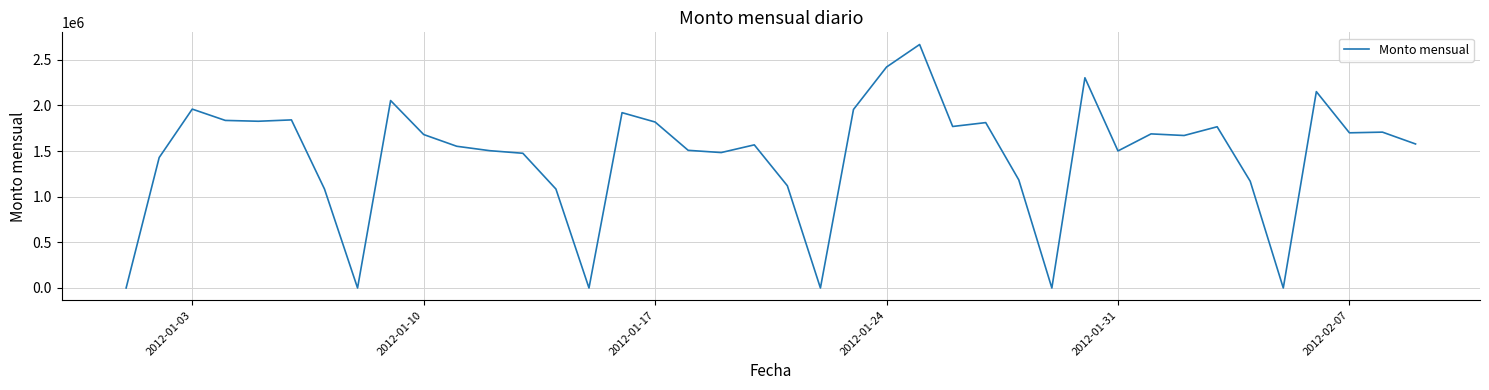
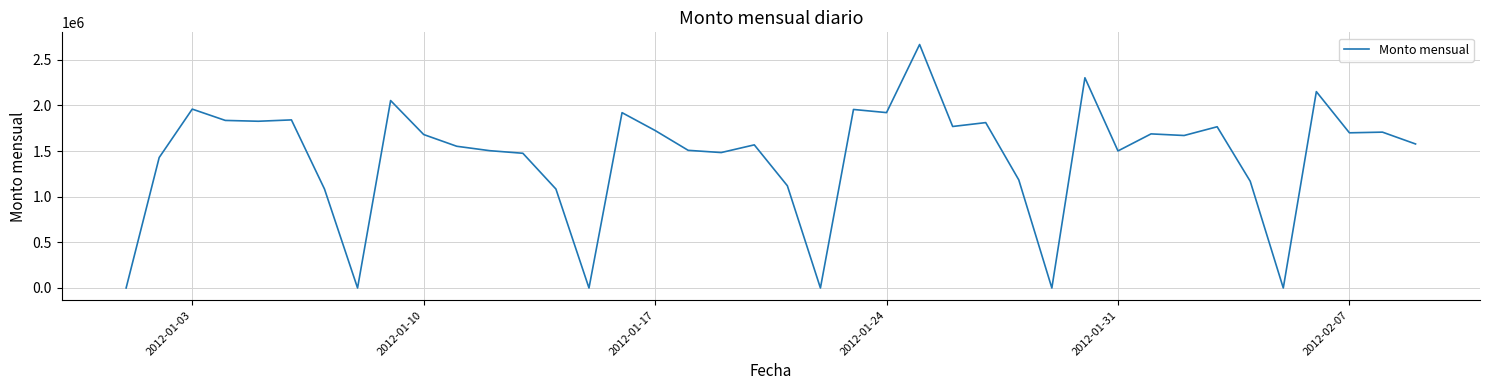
2012-01-17: 1800000 -> 1700000
2012-01-24: 2400000 -> 1900000
